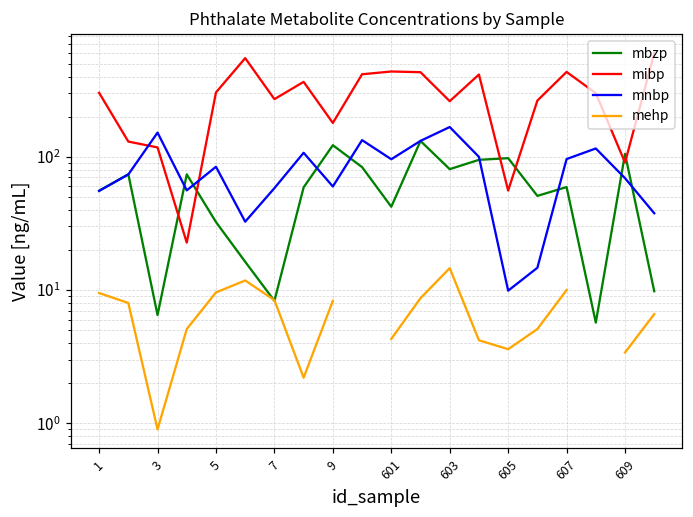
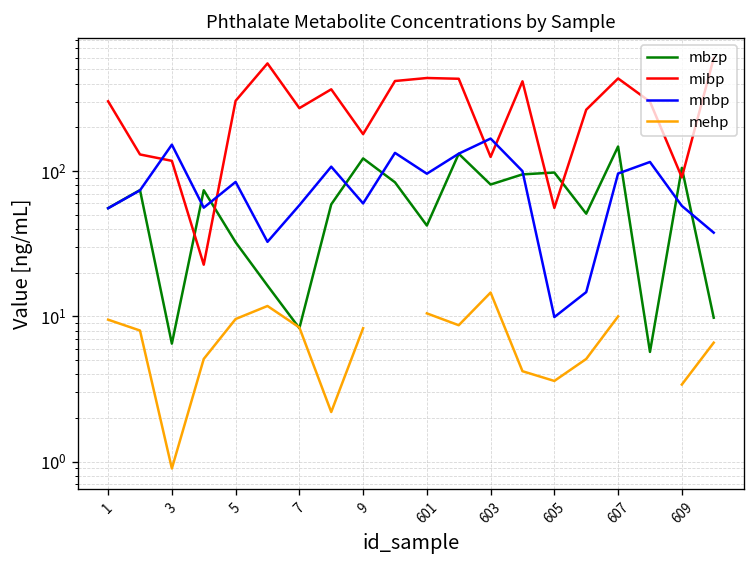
mehp, 601: 4.3 -> 11
mibp, 603: 260 -> 130
mbzp, 607: 60 -> 150
mnbp, 609: 70 -> 60
